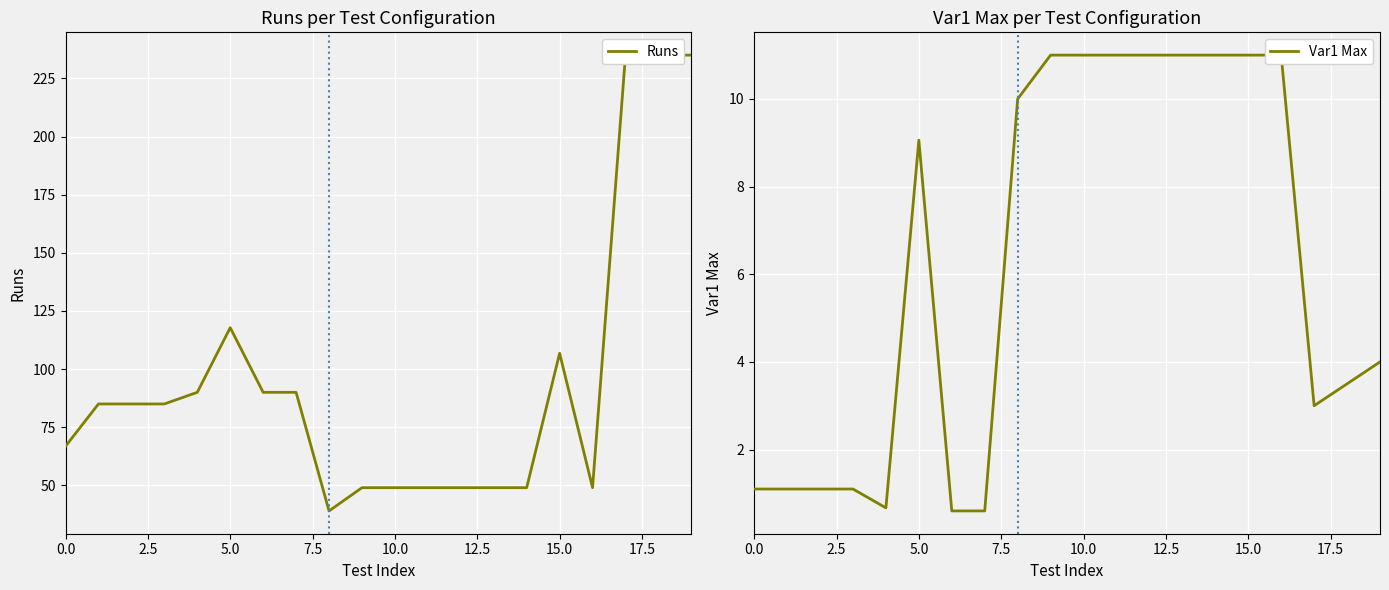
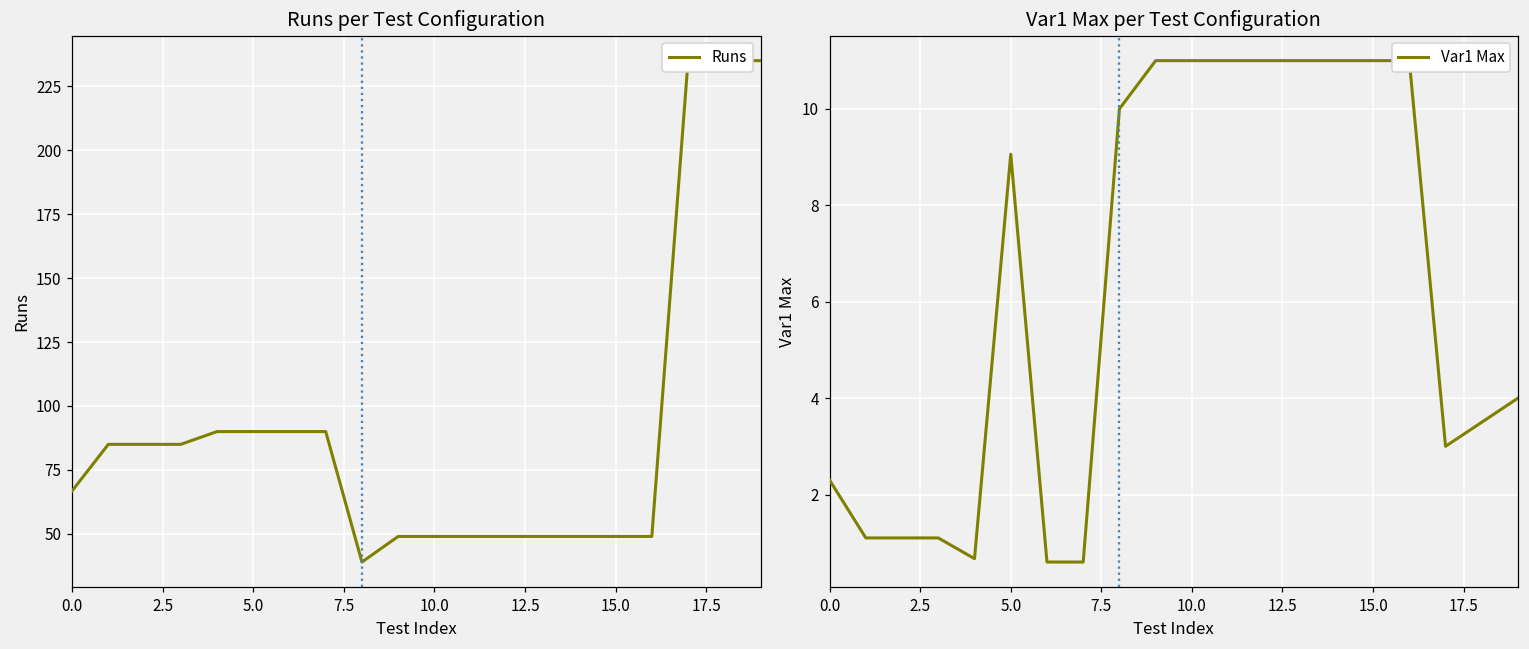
Runs per Test Configuration, 5.0: 118 -> 90
Runs per Test Configuration, 15.0: 107 -> 49
Var1 Max per Test Configuration, 0.0: 1.1 -> 2.3
